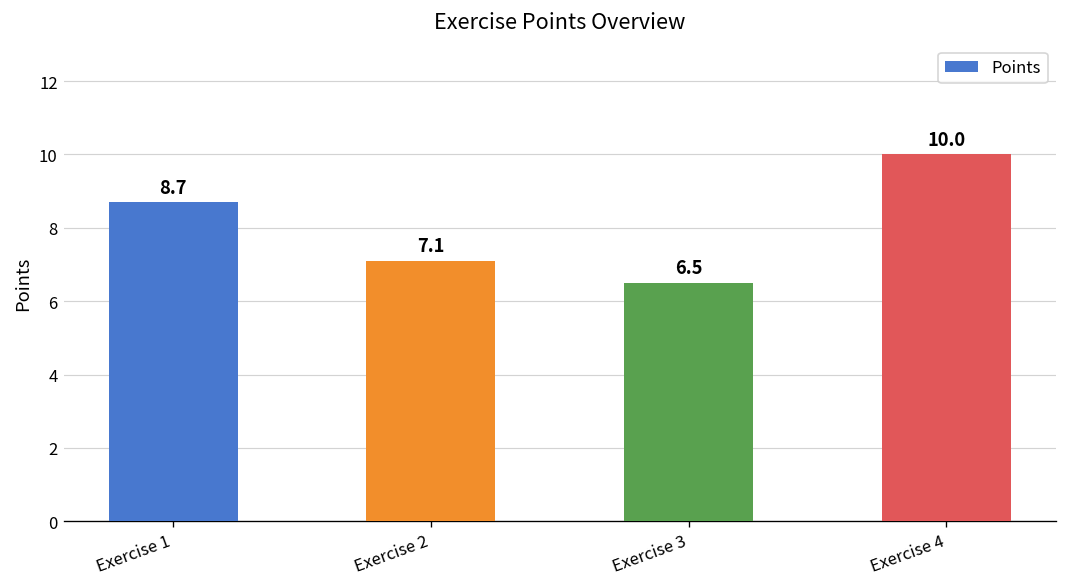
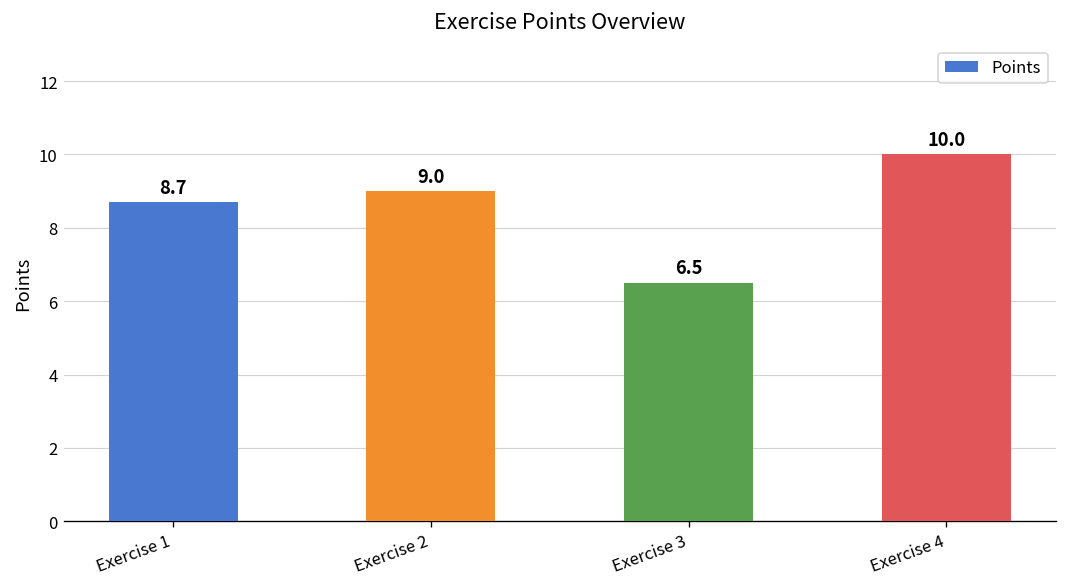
Exercise 2: 7.1 -> 9.0
